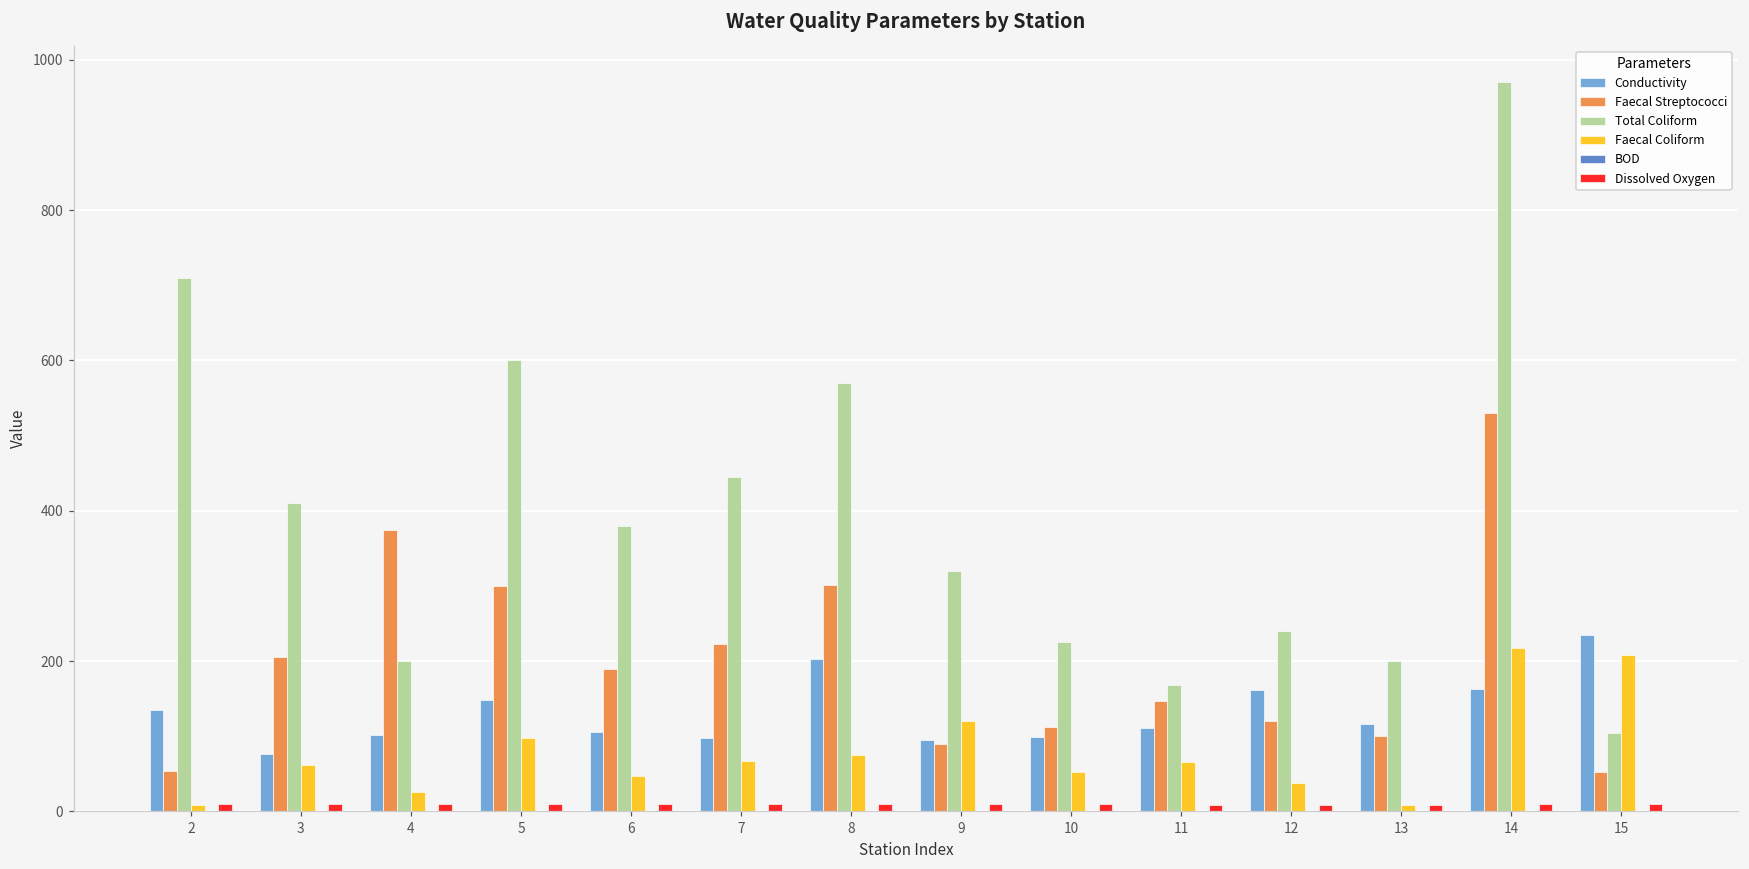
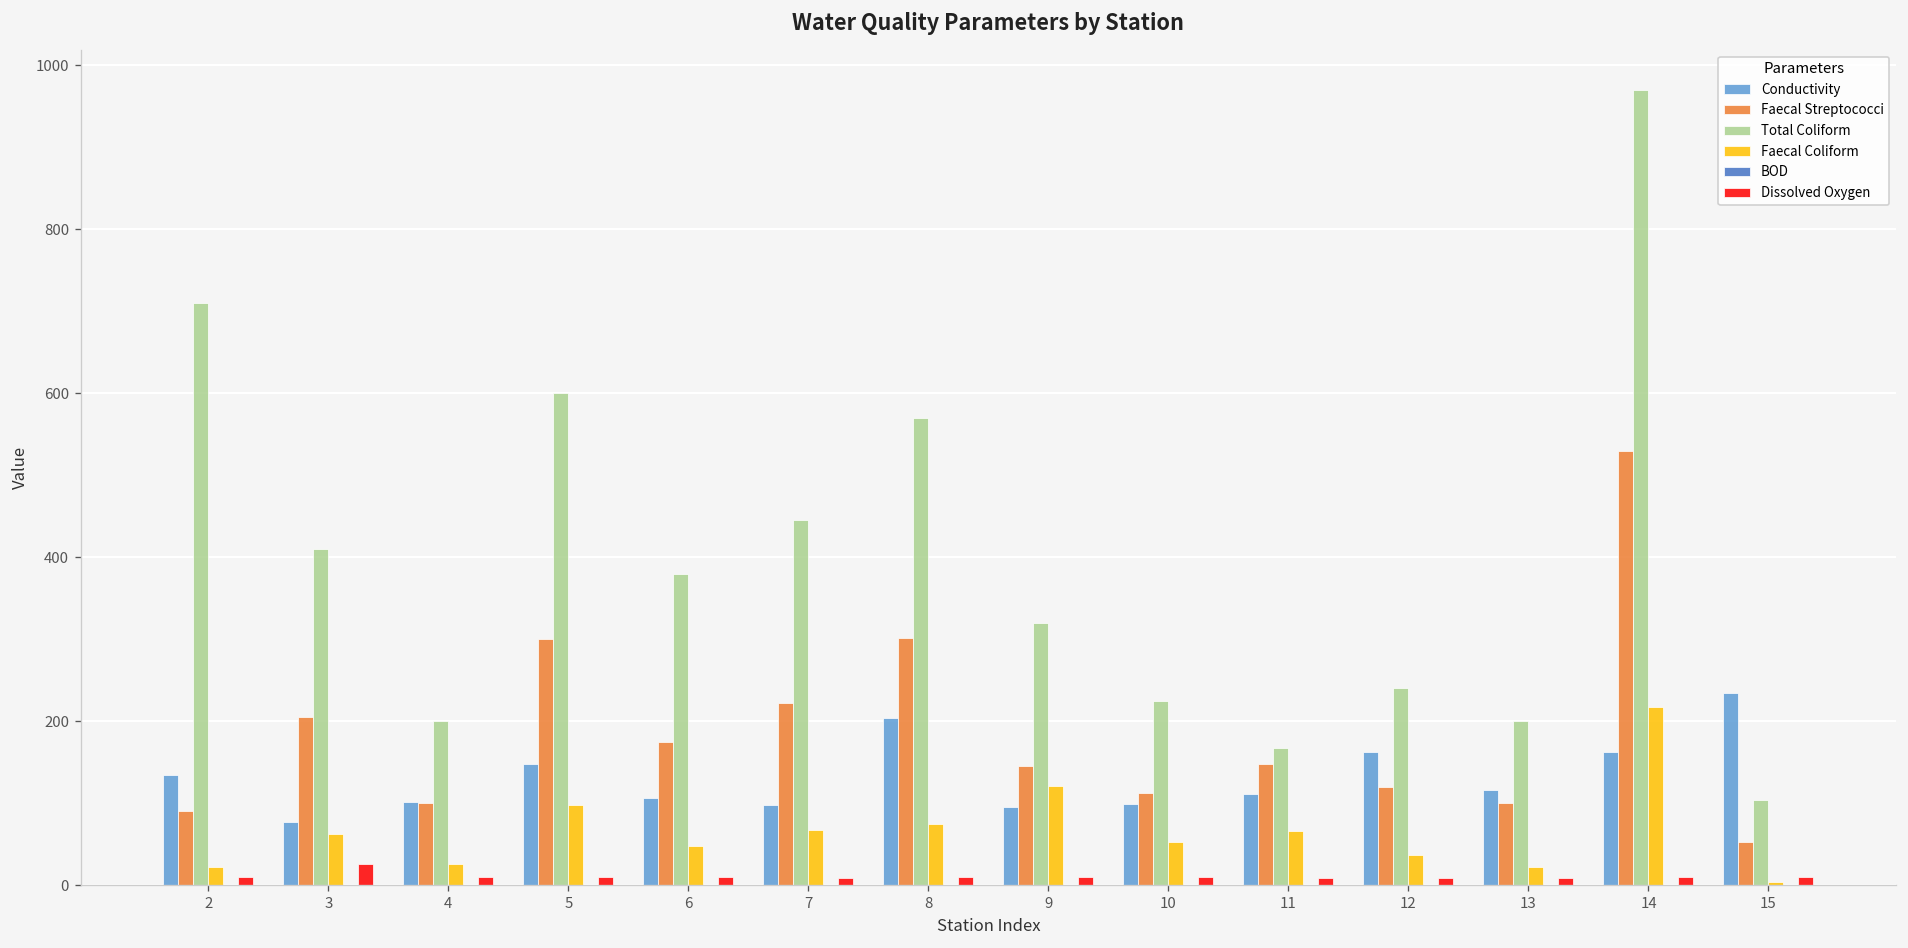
Faecal Streptococci, 2: 50 -> 90
Faecal Coliform, 2: 10 -> 20
Dissolved Oxygen, 3: 10 -> 30
Faecal Streptococci, 4: 380 -> 100
Faecal Streptococci, 6: 190 -> 170
Faecal Streptococci, 9: 90 -> 150
Faecal Coliform, 13: 10 -> 20
Faecal Coliform, 15: 210 -> 0
